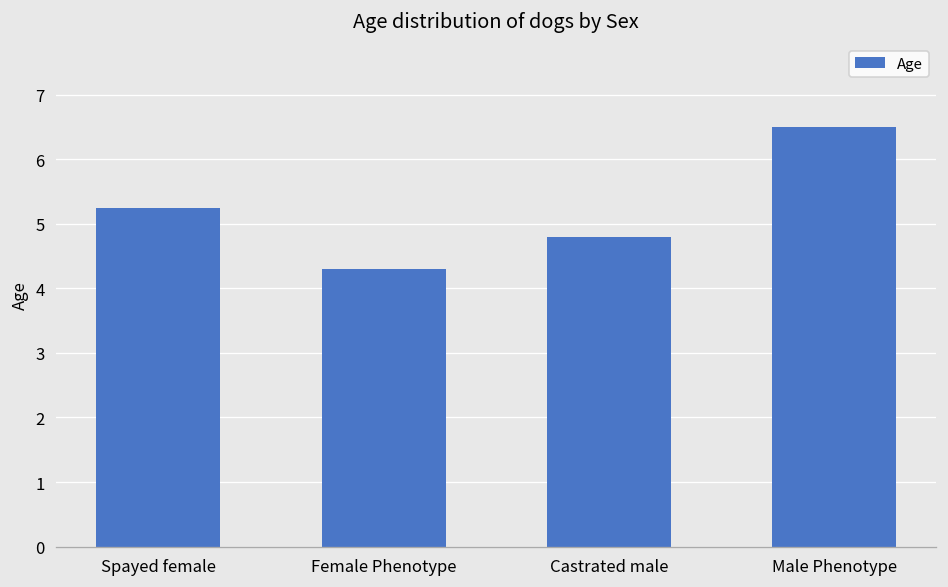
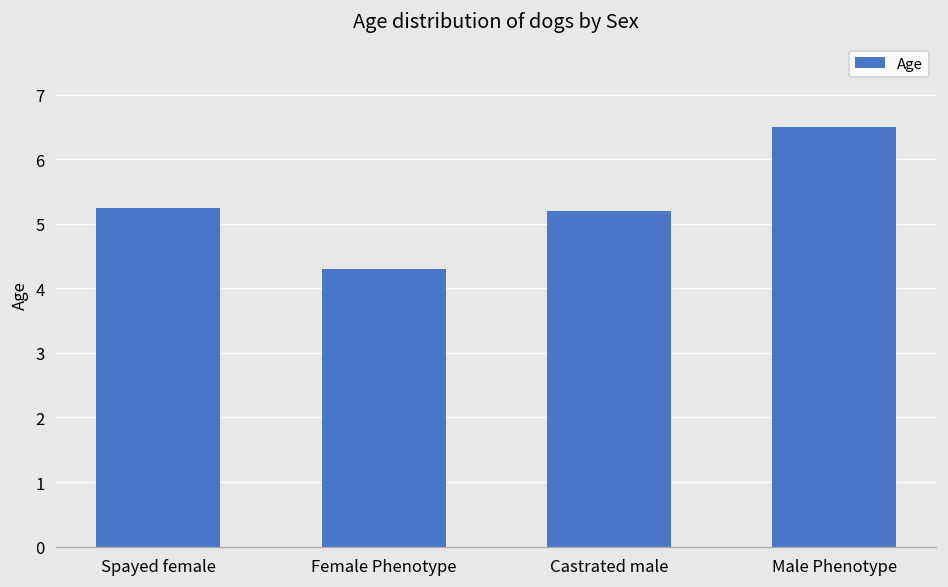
Castrated male: 4.8 -> 5.2
